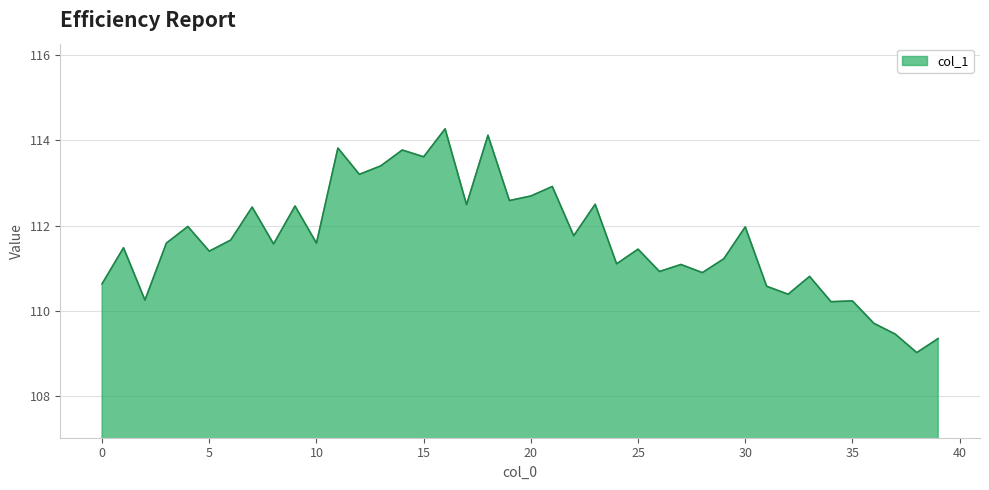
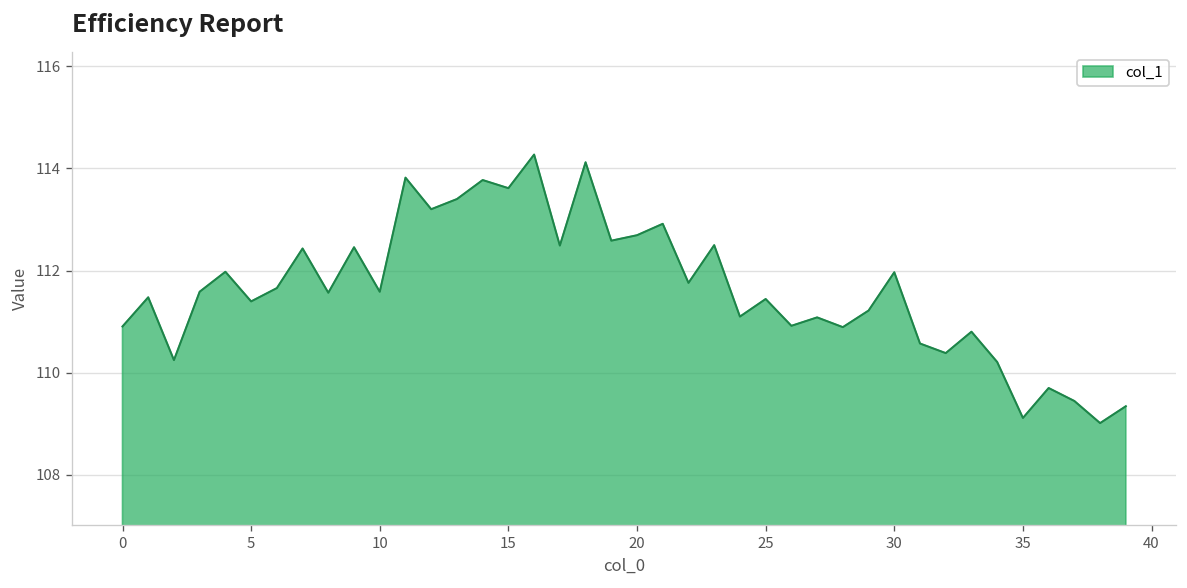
0: 110.6 -> 110.9
35: 110.2 -> 109.1
